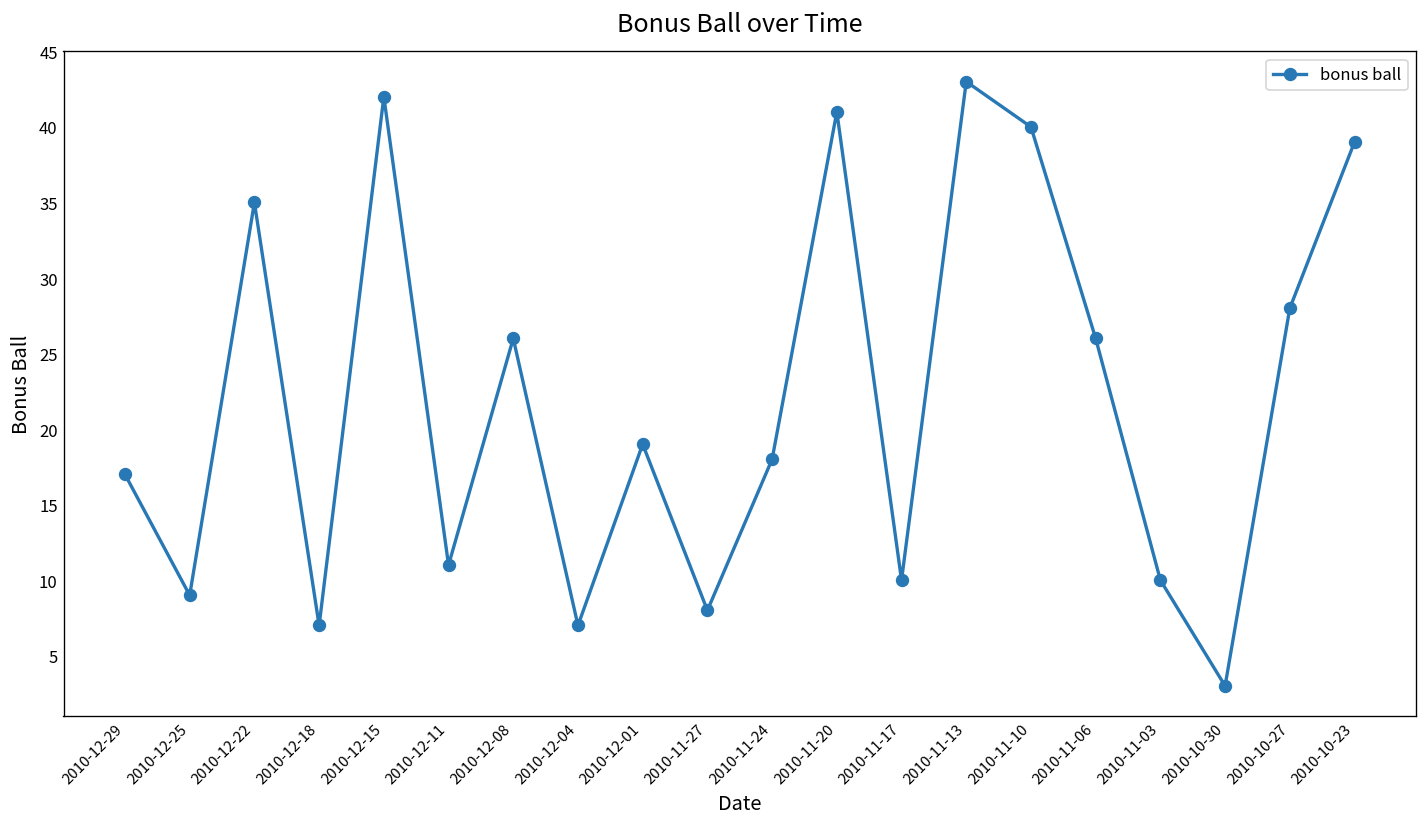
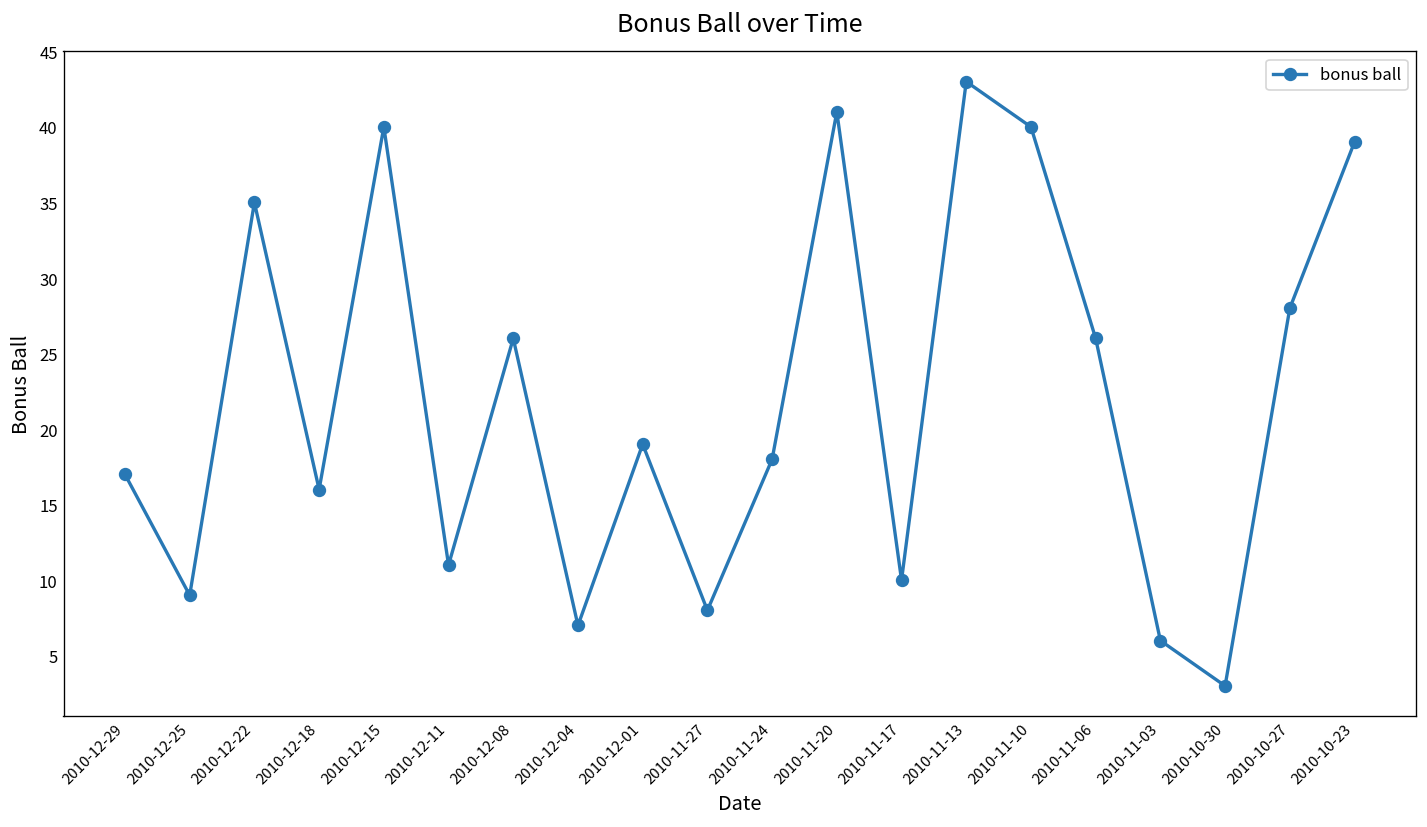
2010-12-18: 7 -> 16
2010-12-15: 42 -> 40
2010-11-03: 10 -> 6
